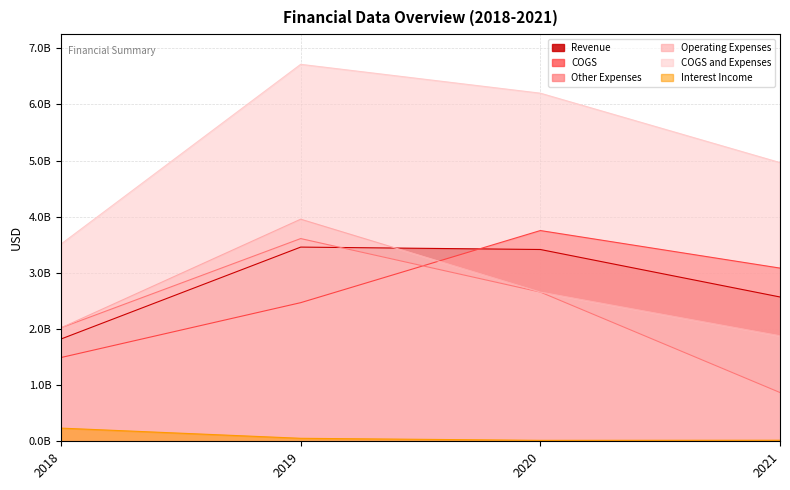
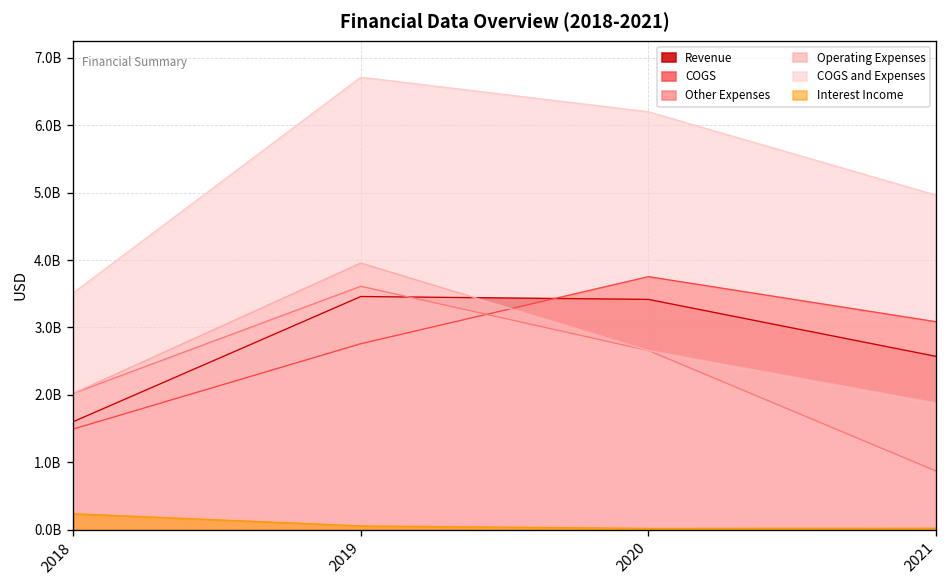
Revenue, 2018: 1800000000 -> 1600000000
COGS, 2019: 2500000000 -> 2800000000
